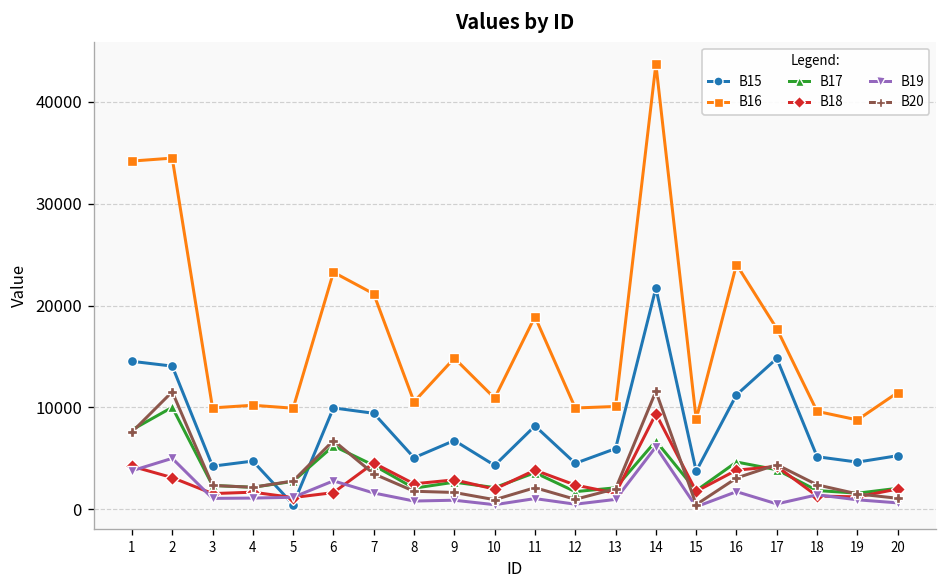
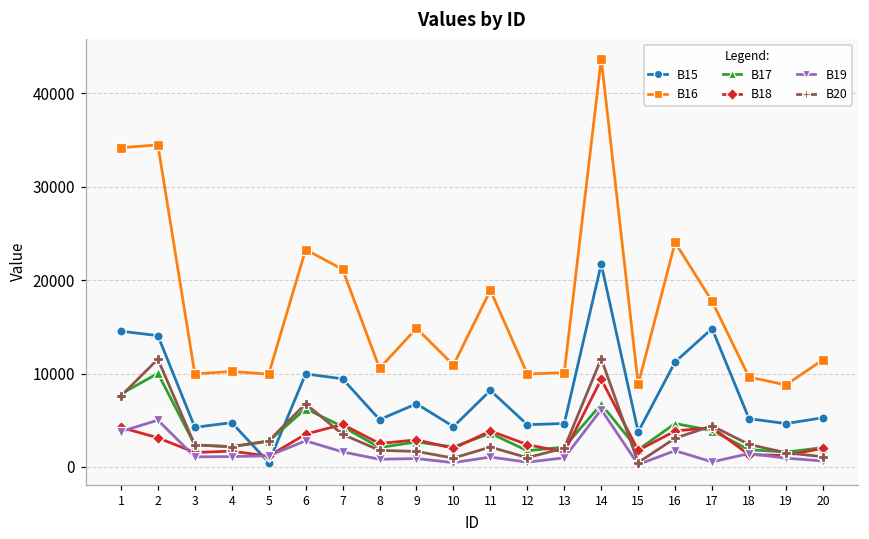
B18, 6: 2000 -> 4000
B15, 13: 6000 -> 5000
